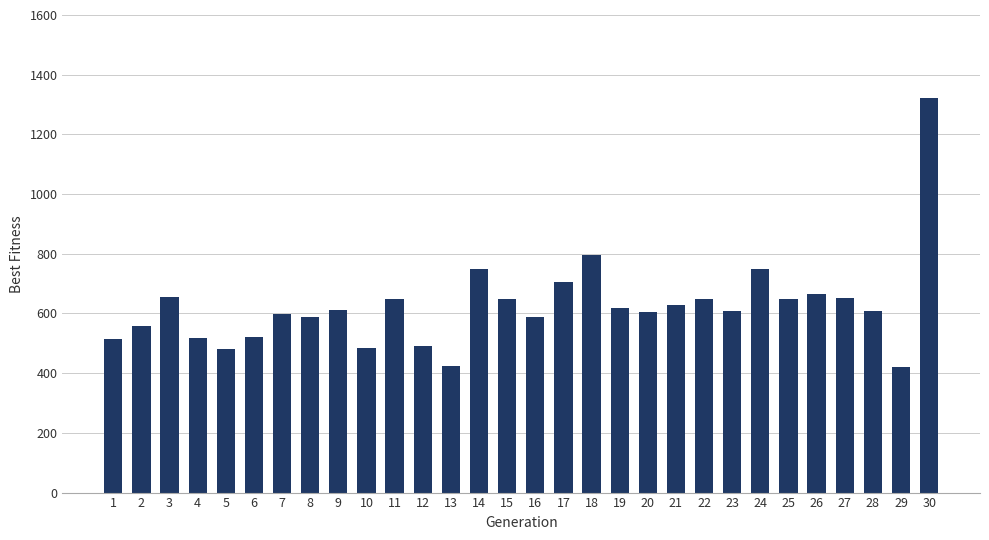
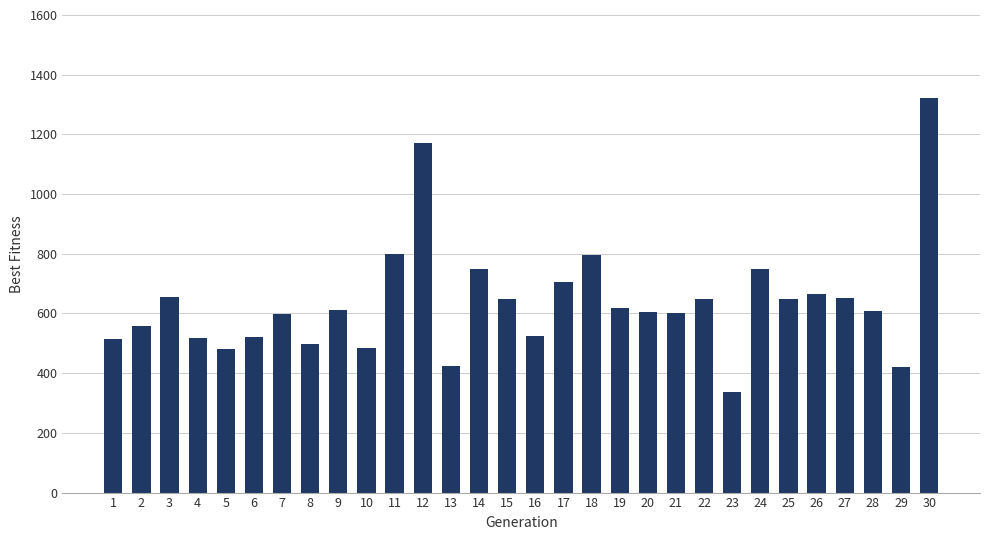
8: 590 -> 500
11: 650 -> 800
12: 490 -> 1170
16: 590 -> 530
21: 630 -> 600
23: 610 -> 340
